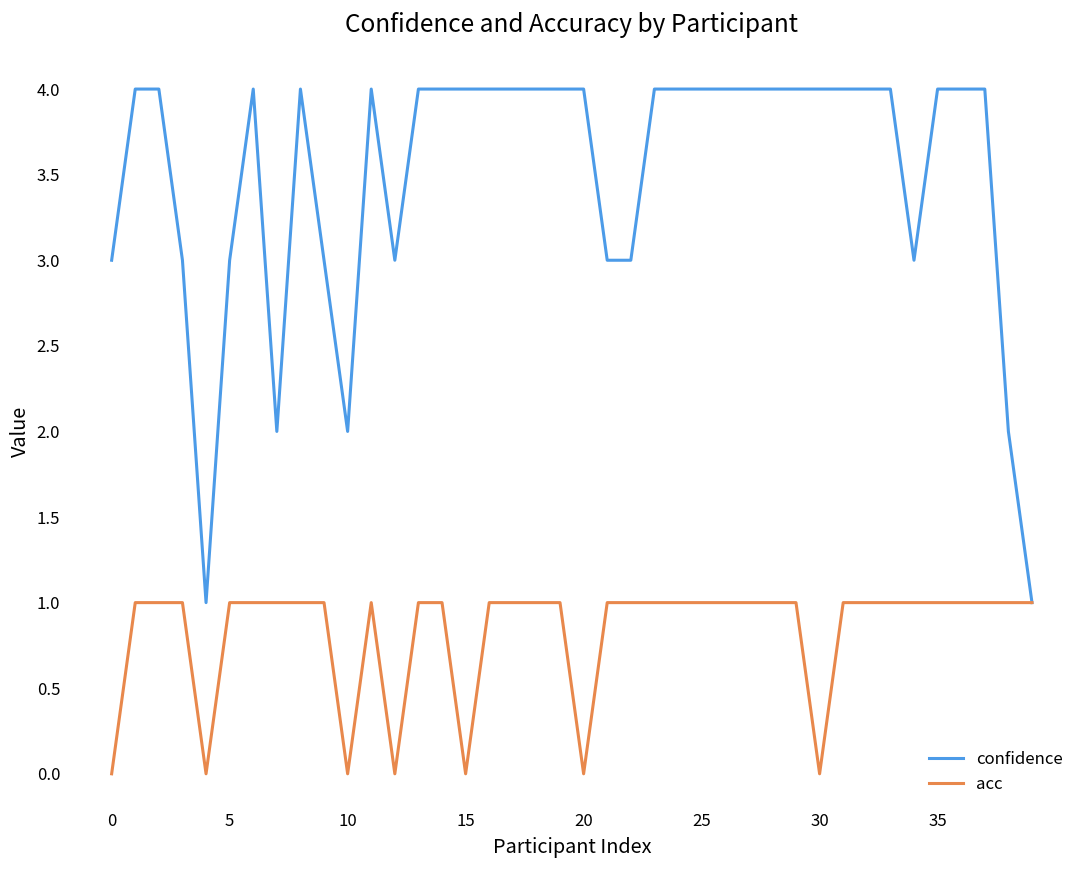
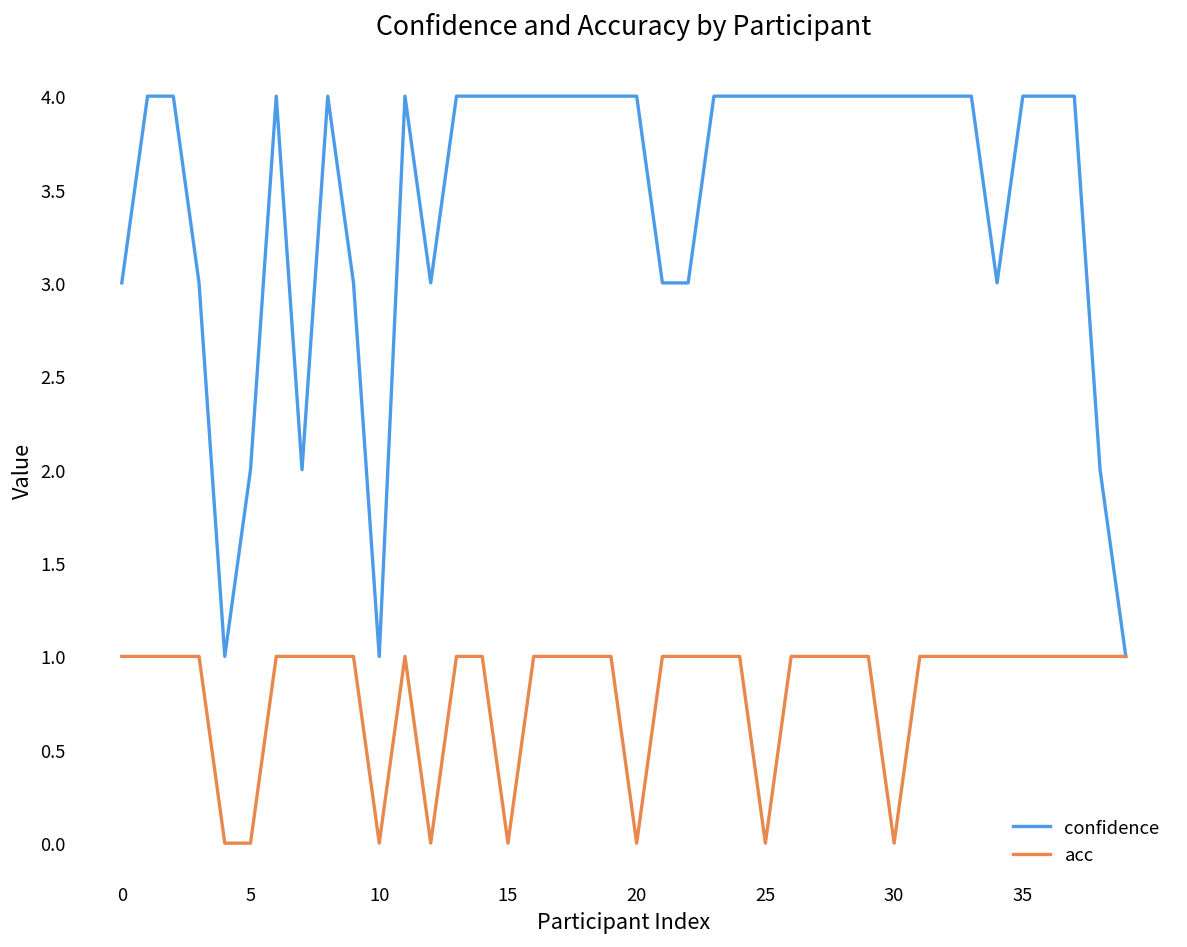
acc, 0: 0 -> 1
confidence, 5: 3 -> 2
acc, 5: 1 -> 0
confidence, 10: 2 -> 1
acc, 25: 1 -> 0
